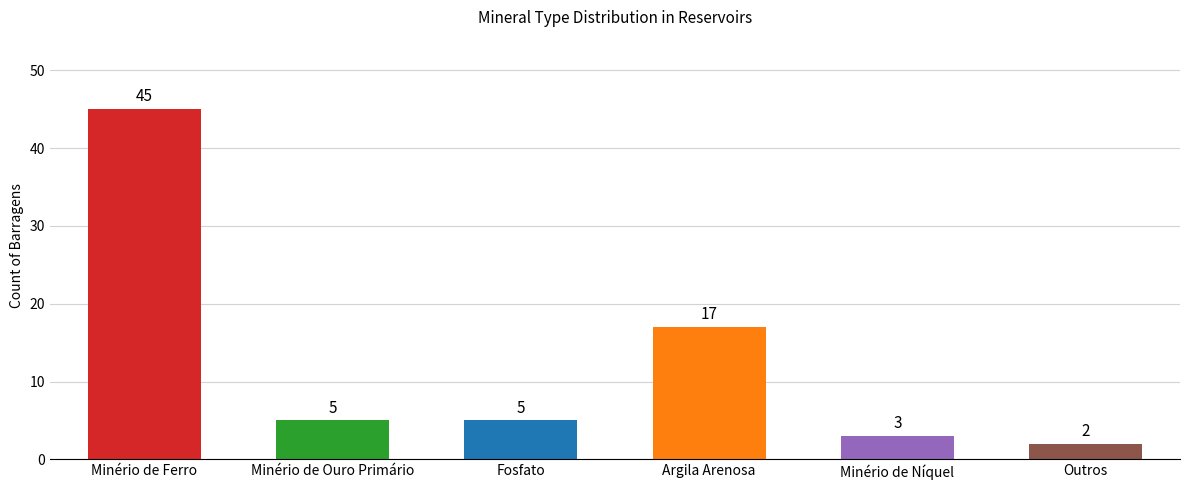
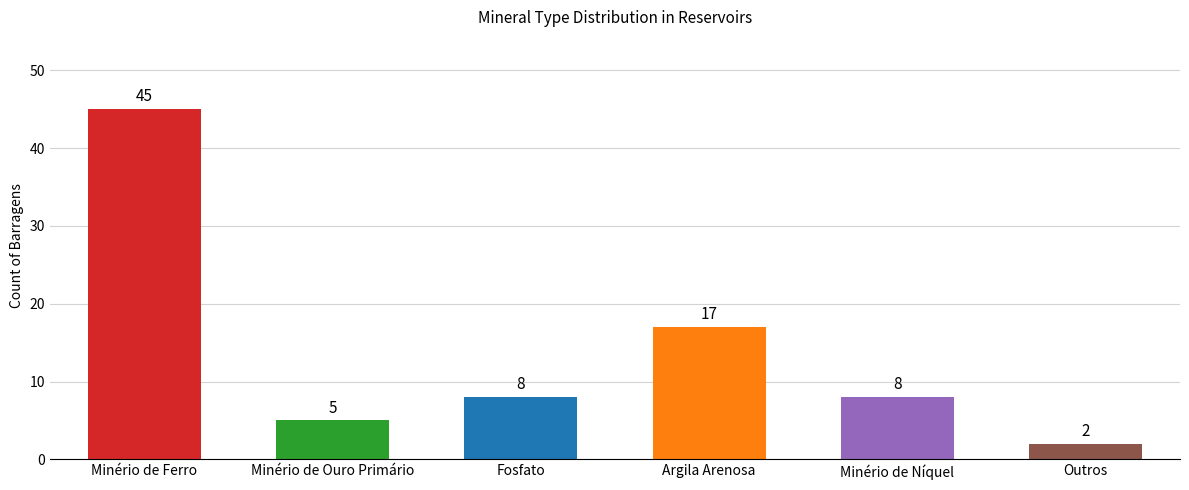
Fosfato: 5 -> 8
Minério de Níquel: 3 -> 8
